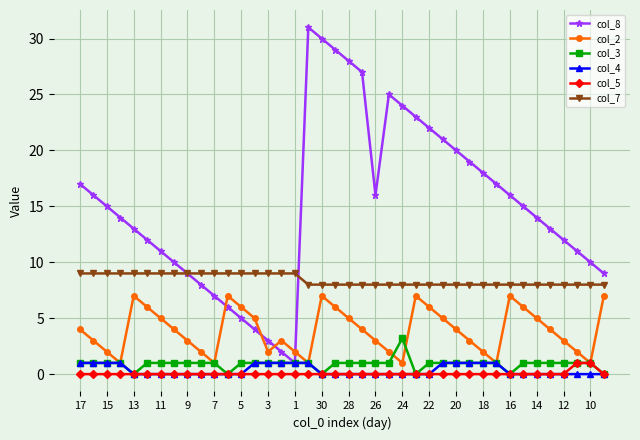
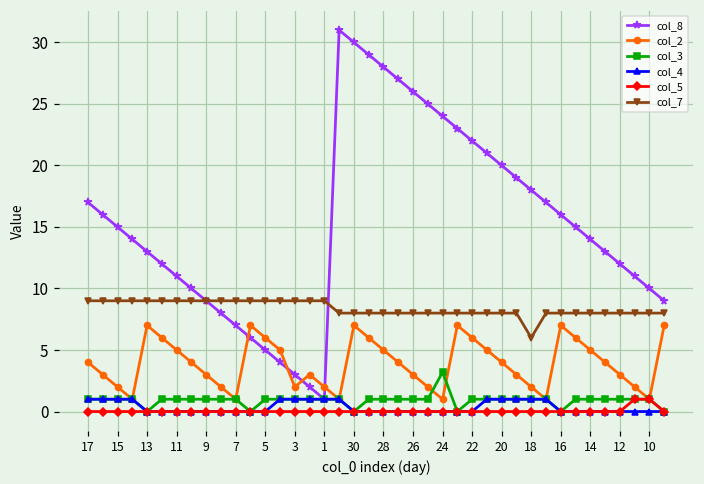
col_8, 26: 16 -> 26
col_7, 18: 8 -> 6
